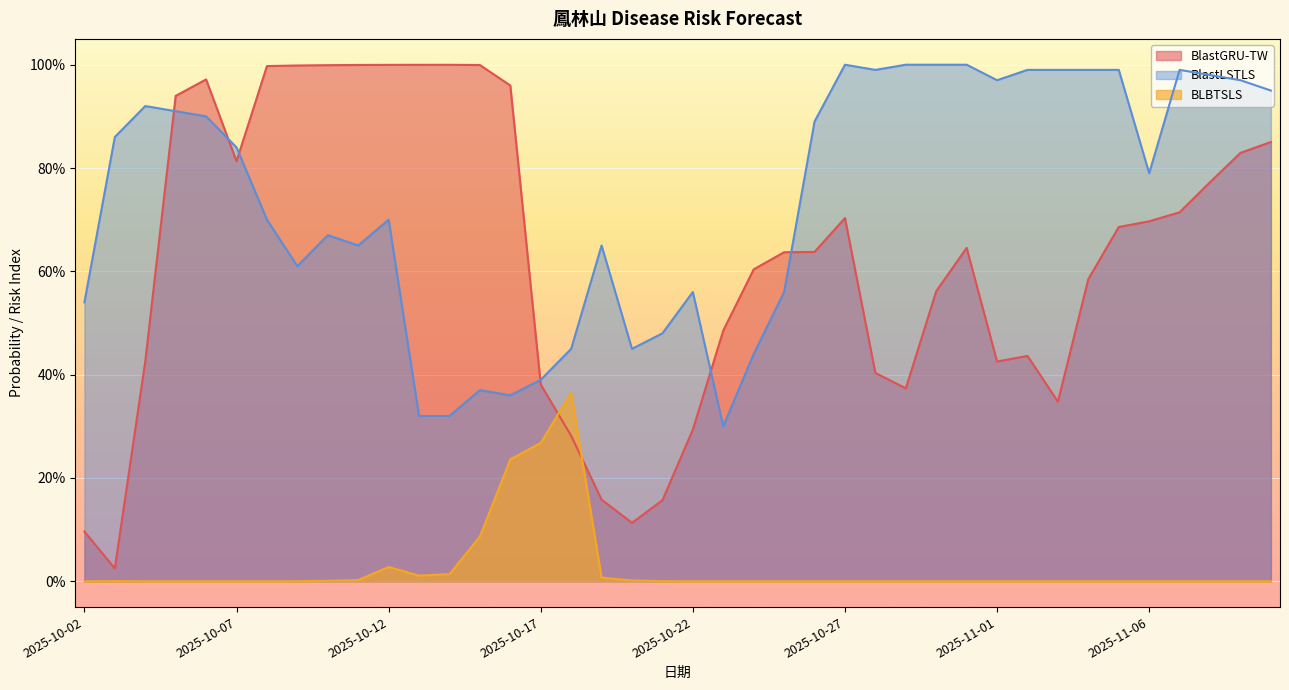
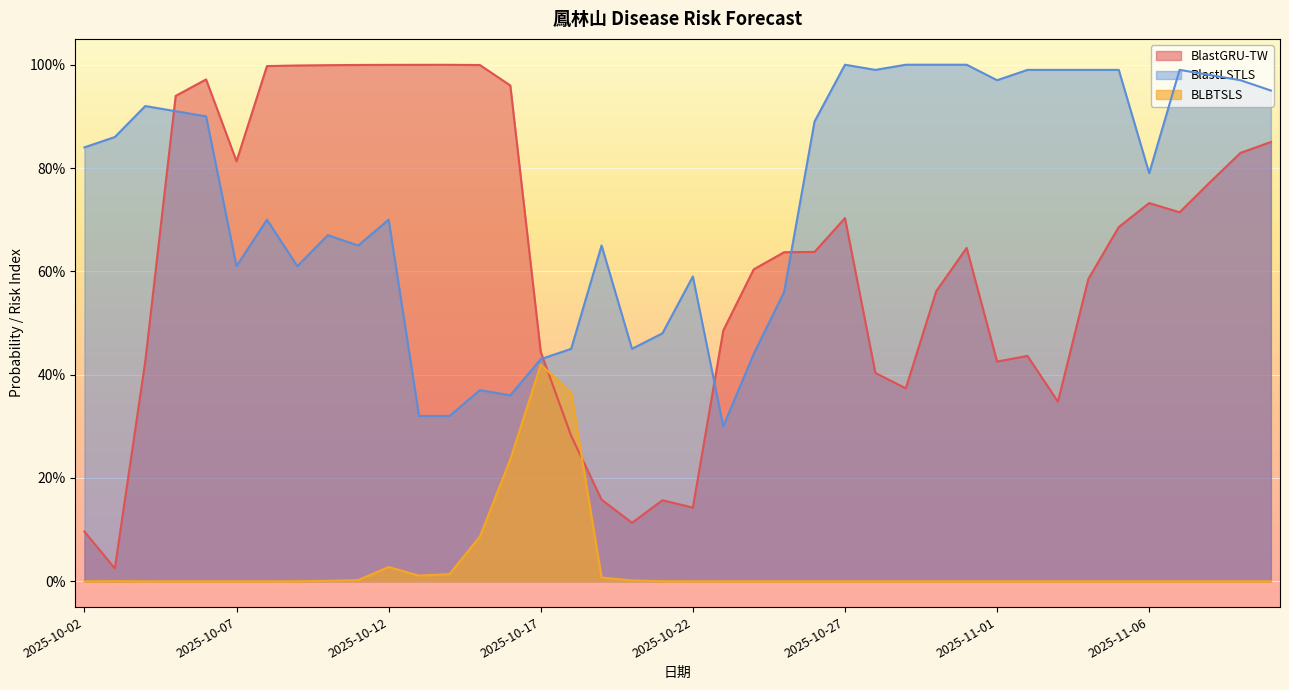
BlastLSTLS, 2025-10-02: 54% -> 84%
BlastLSTLS, 2025-10-07: 84% -> 61%
BlastGRU-TW, 2025-10-17: 38% -> 44%
BlastLSTLS, 2025-10-17: 39% -> 43%
BLBTSLS, 2025-10-17: 27% -> 42%
BlastGRU-TW, 2025-10-22: 29% -> 14%
BlastLSTLS, 2025-10-22: 56% -> 59%
BlastGRU-TW, 2025-11-06: 70% -> 73%
